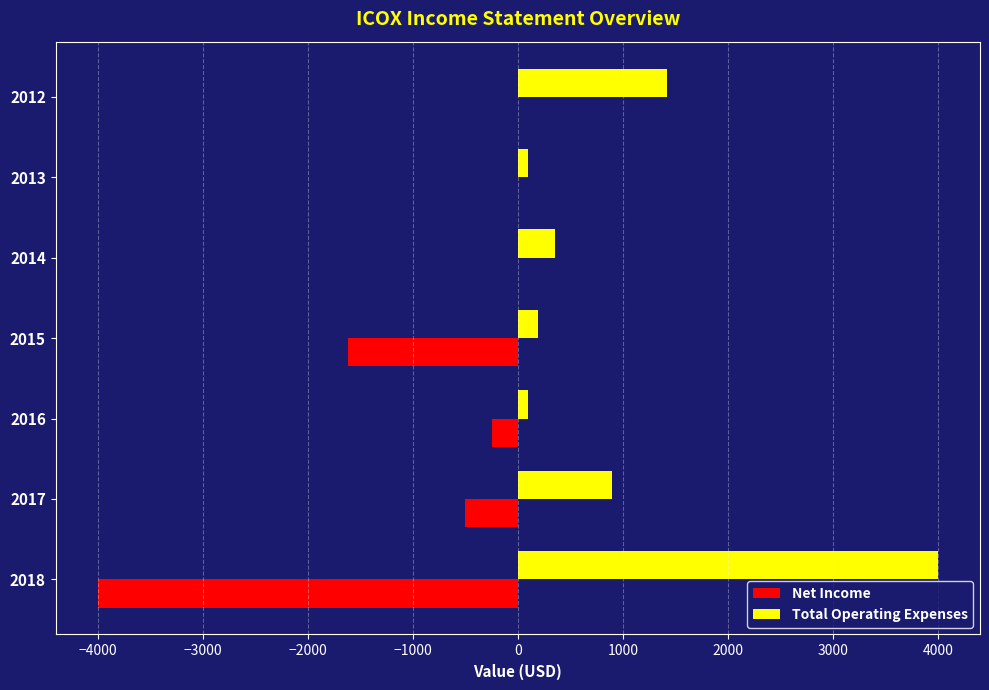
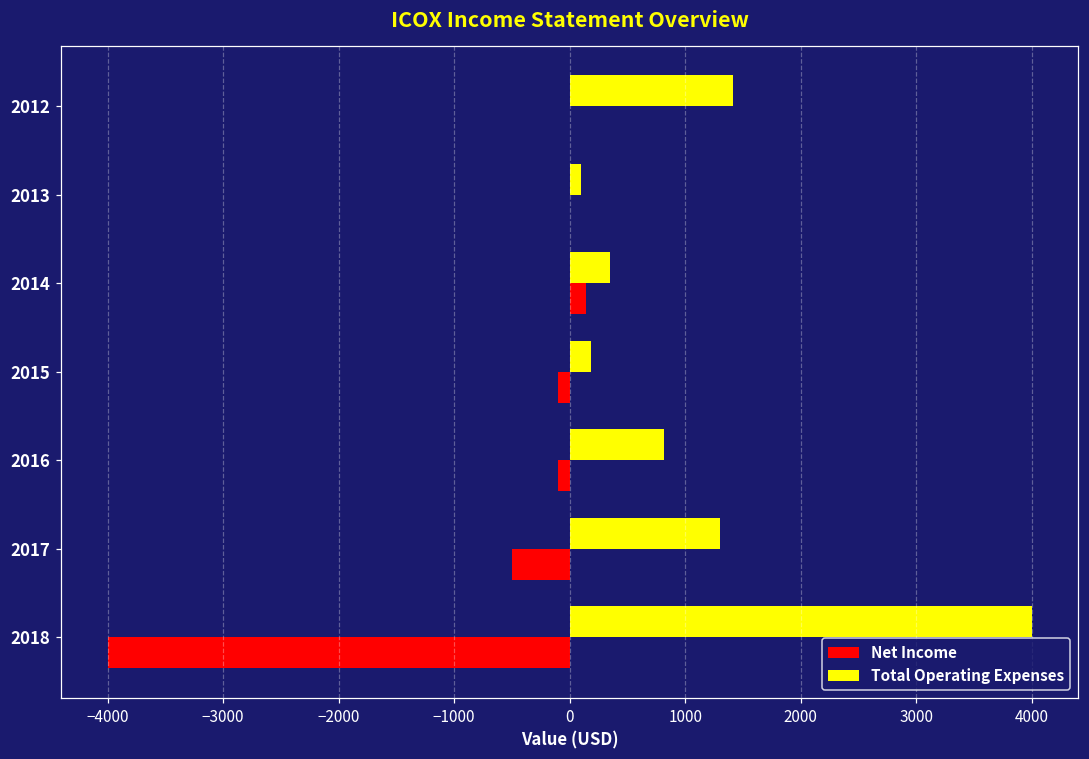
Net Income, 2014: 0 -> 140
Net Income, 2015: -1620 -> -100
Total Operating Expenses, 2016: 100 -> 820
Net Income, 2016: -250 -> -100
Total Operating Expenses, 2017: 900 -> 1300
